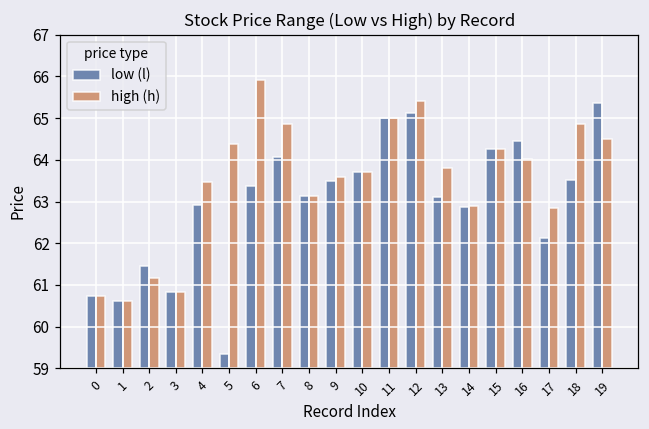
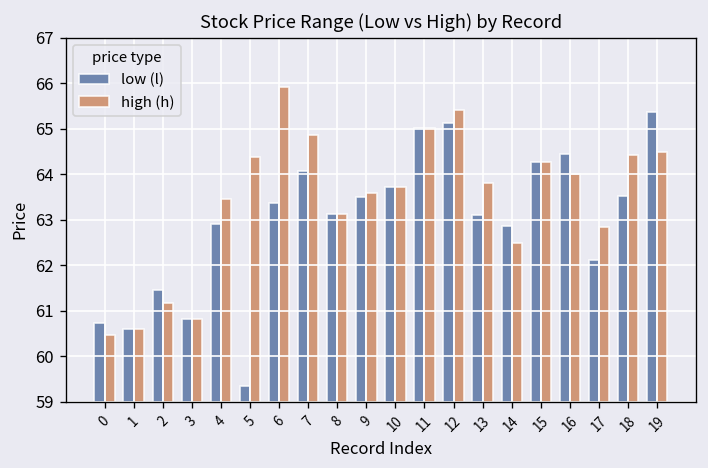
high (h), 0: 60.7 -> 60.5
high (h), 14: 62.9 -> 62.5
high (h), 18: 64.9 -> 64.4
